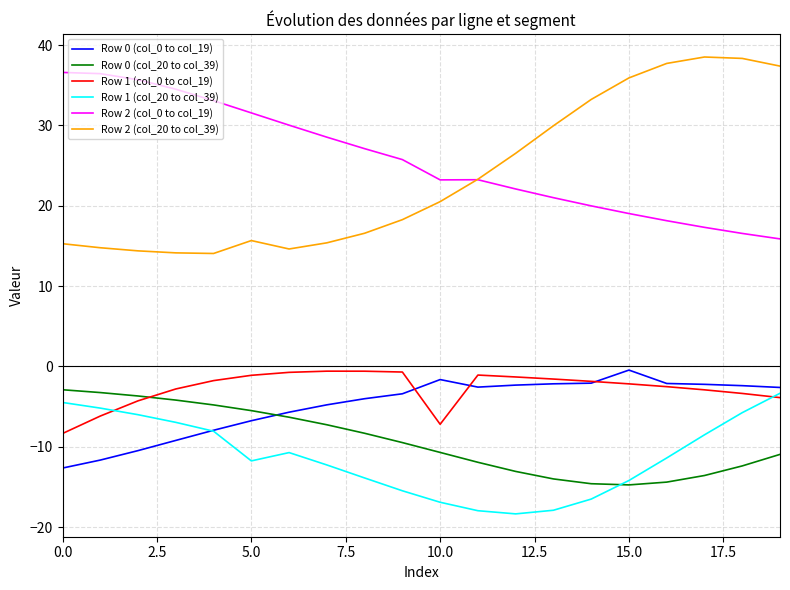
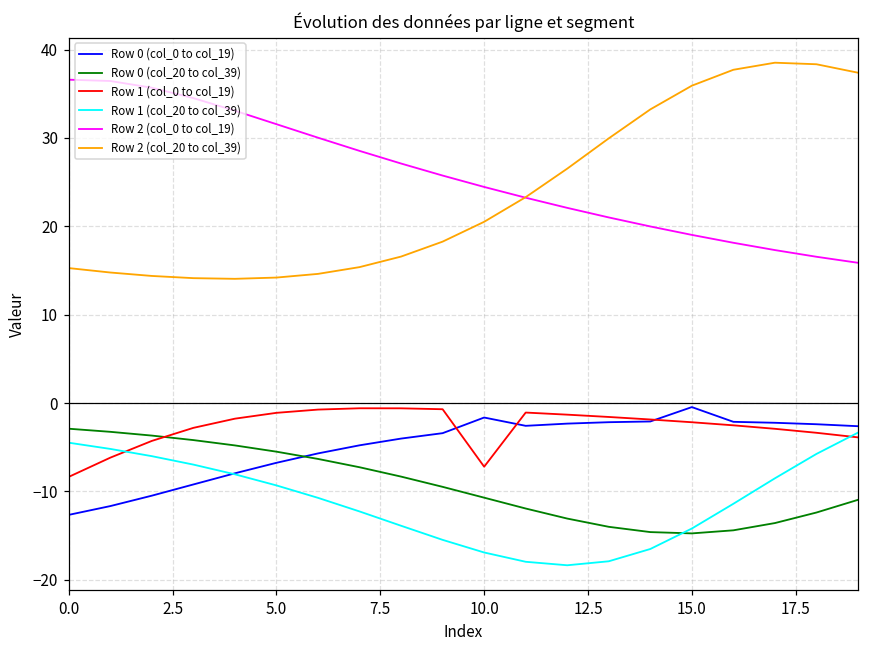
Row 1 (col_20 to col_39), 5.0: -12 -> -9
Row 2 (col_20 to col_39), 5.0: 16 -> 14
Row 2 (col_0 to col_19), 10.0: 23 -> 24
